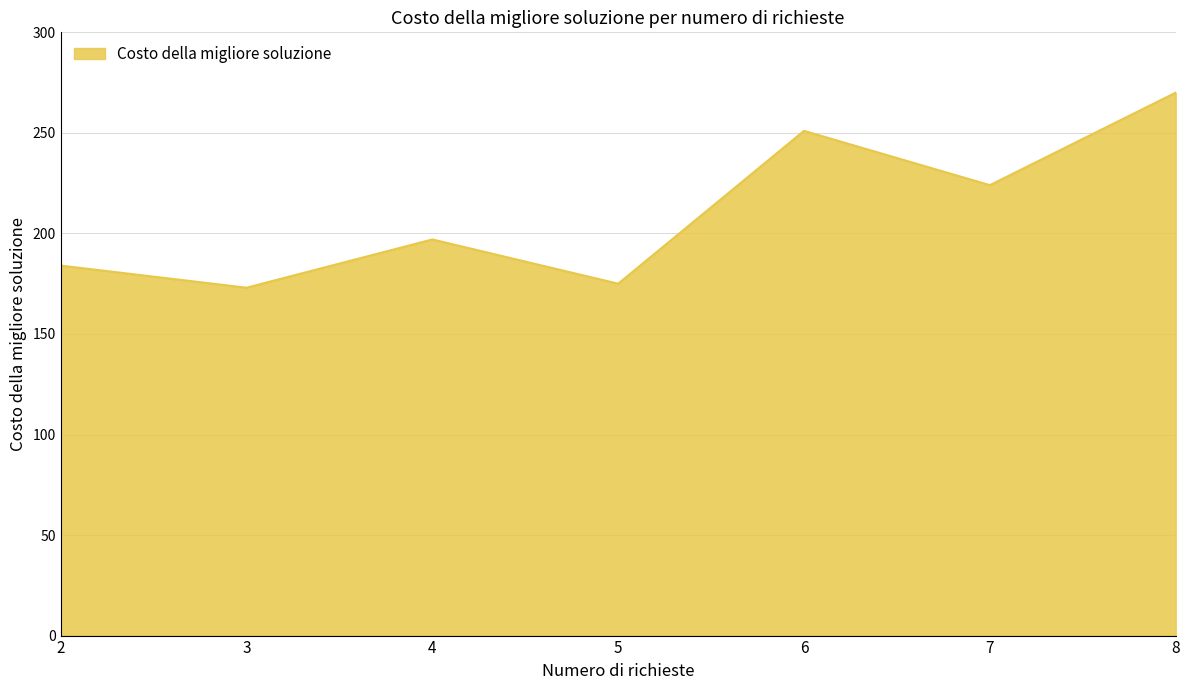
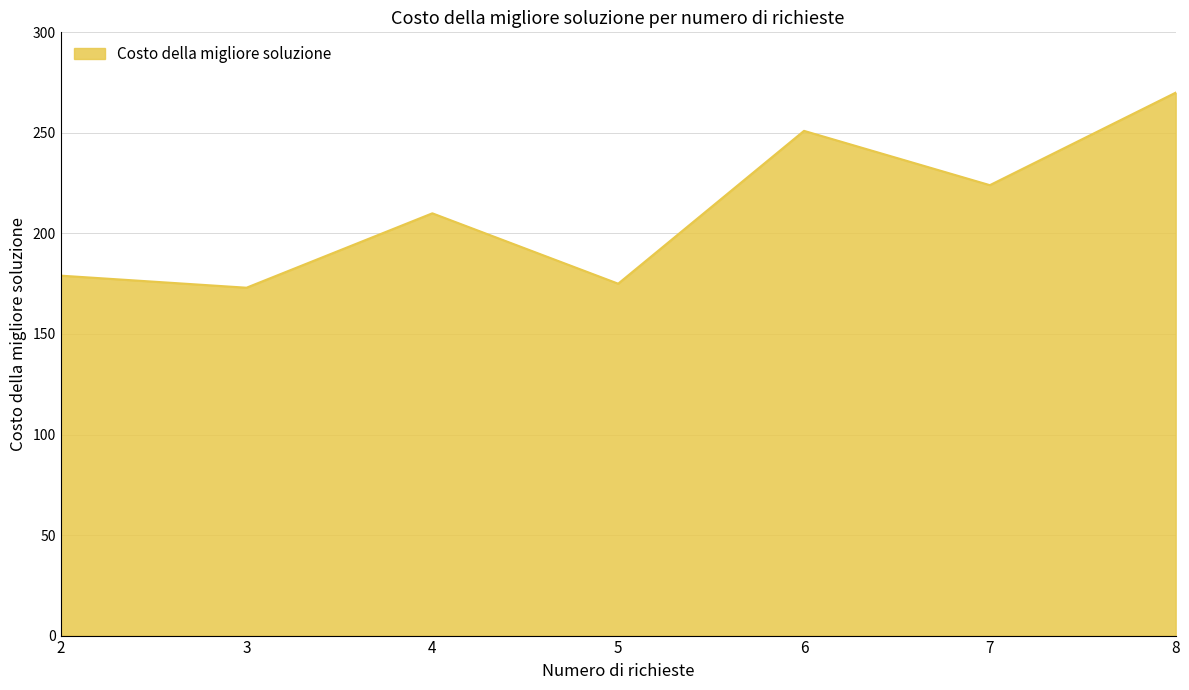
2: 184 -> 179
4: 197 -> 210
